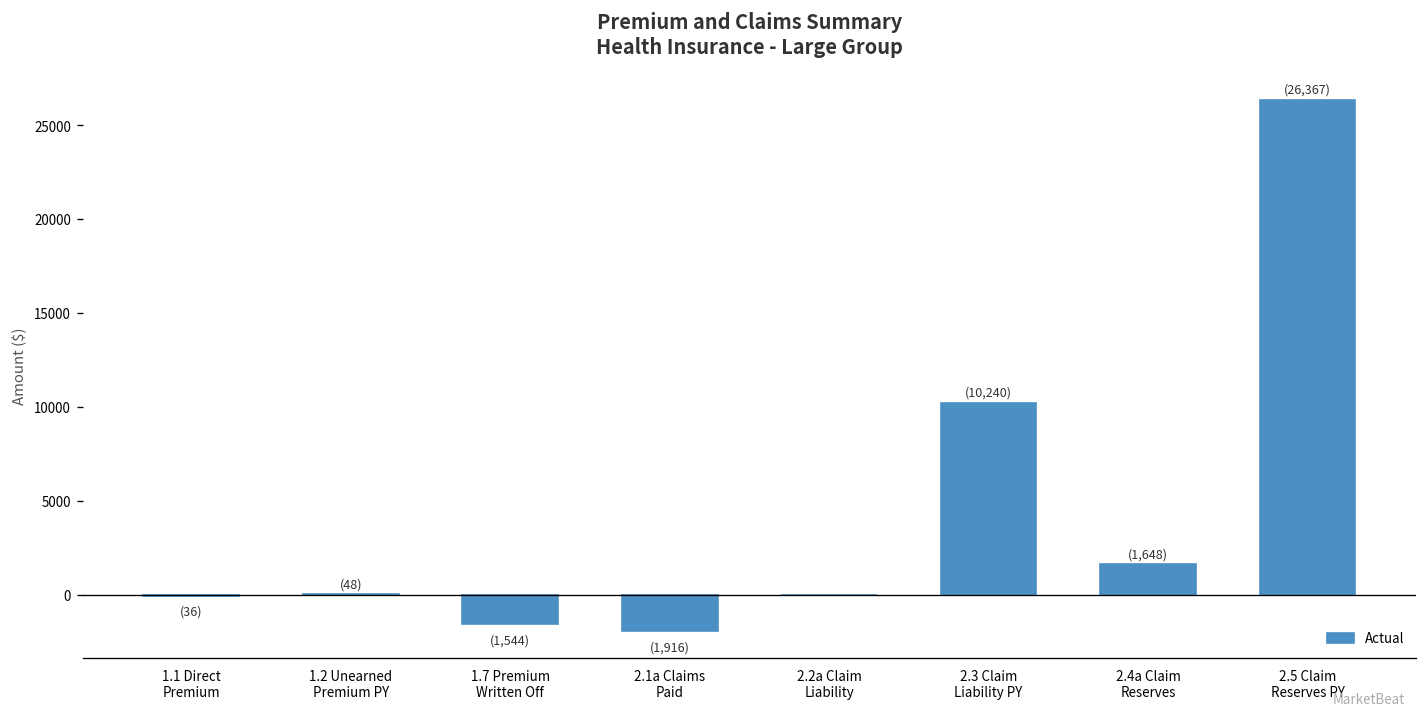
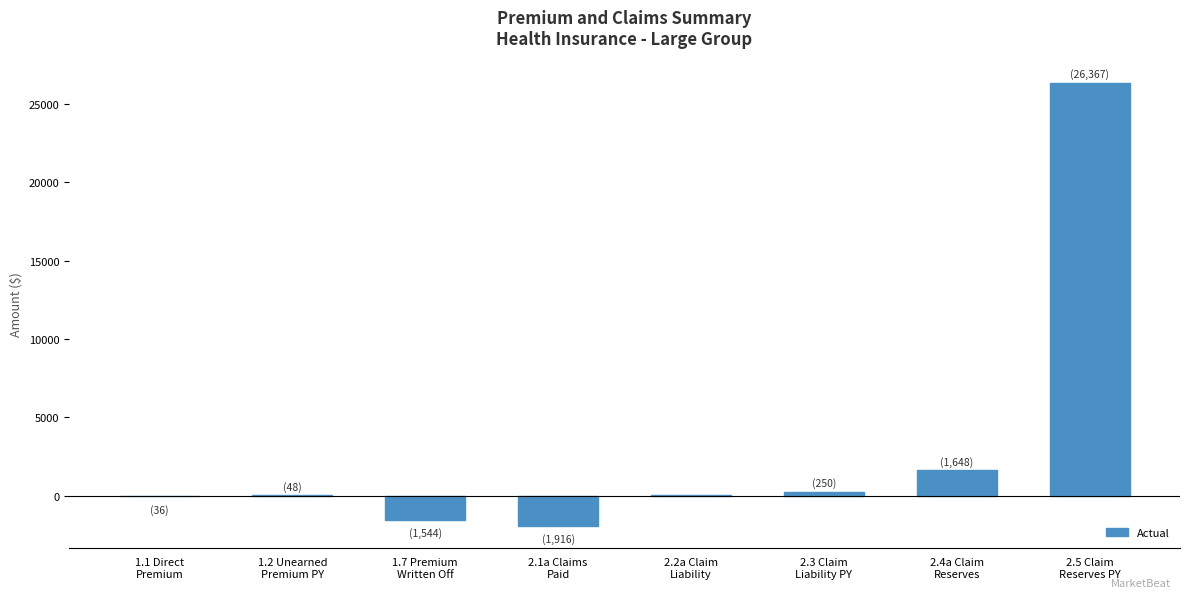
2.3 Claim Liability PY: (10,240) -> (250)
